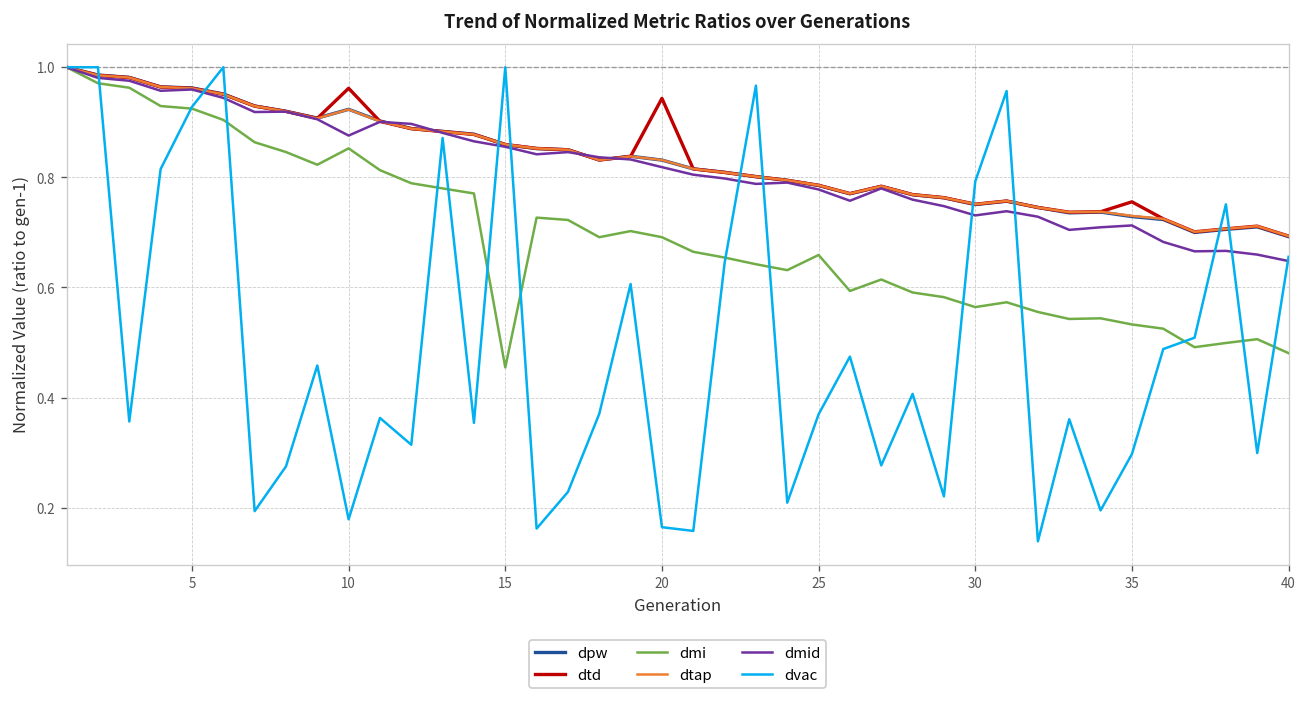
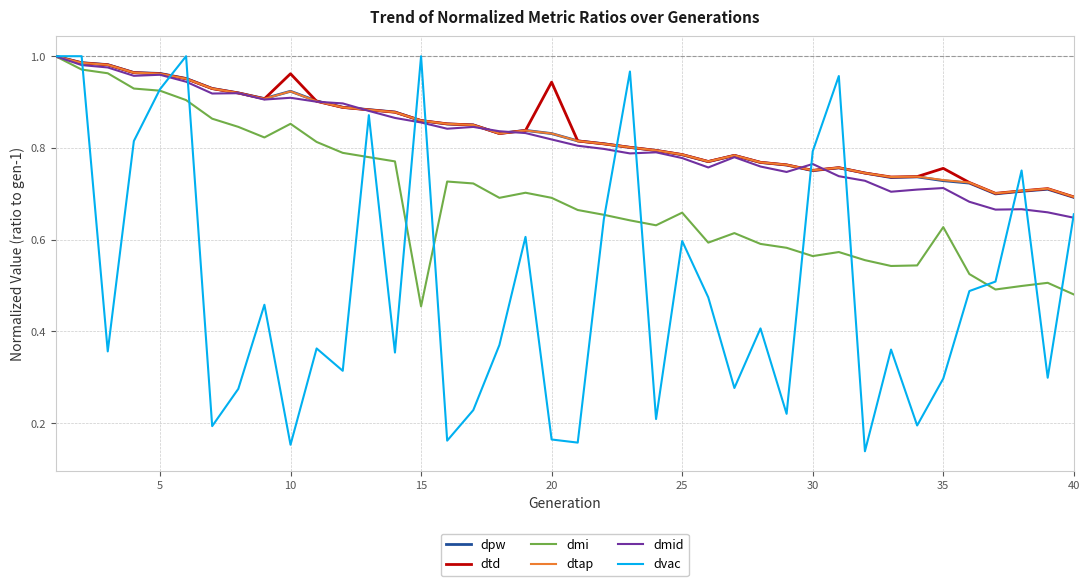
dmid, 10: 0.88 -> 0.91
dvac, 10: 0.18 -> 0.15
dvac, 25: 0.37 -> 0.60
dmid, 30: 0.73 -> 0.77
dmi, 35: 0.53 -> 0.63
